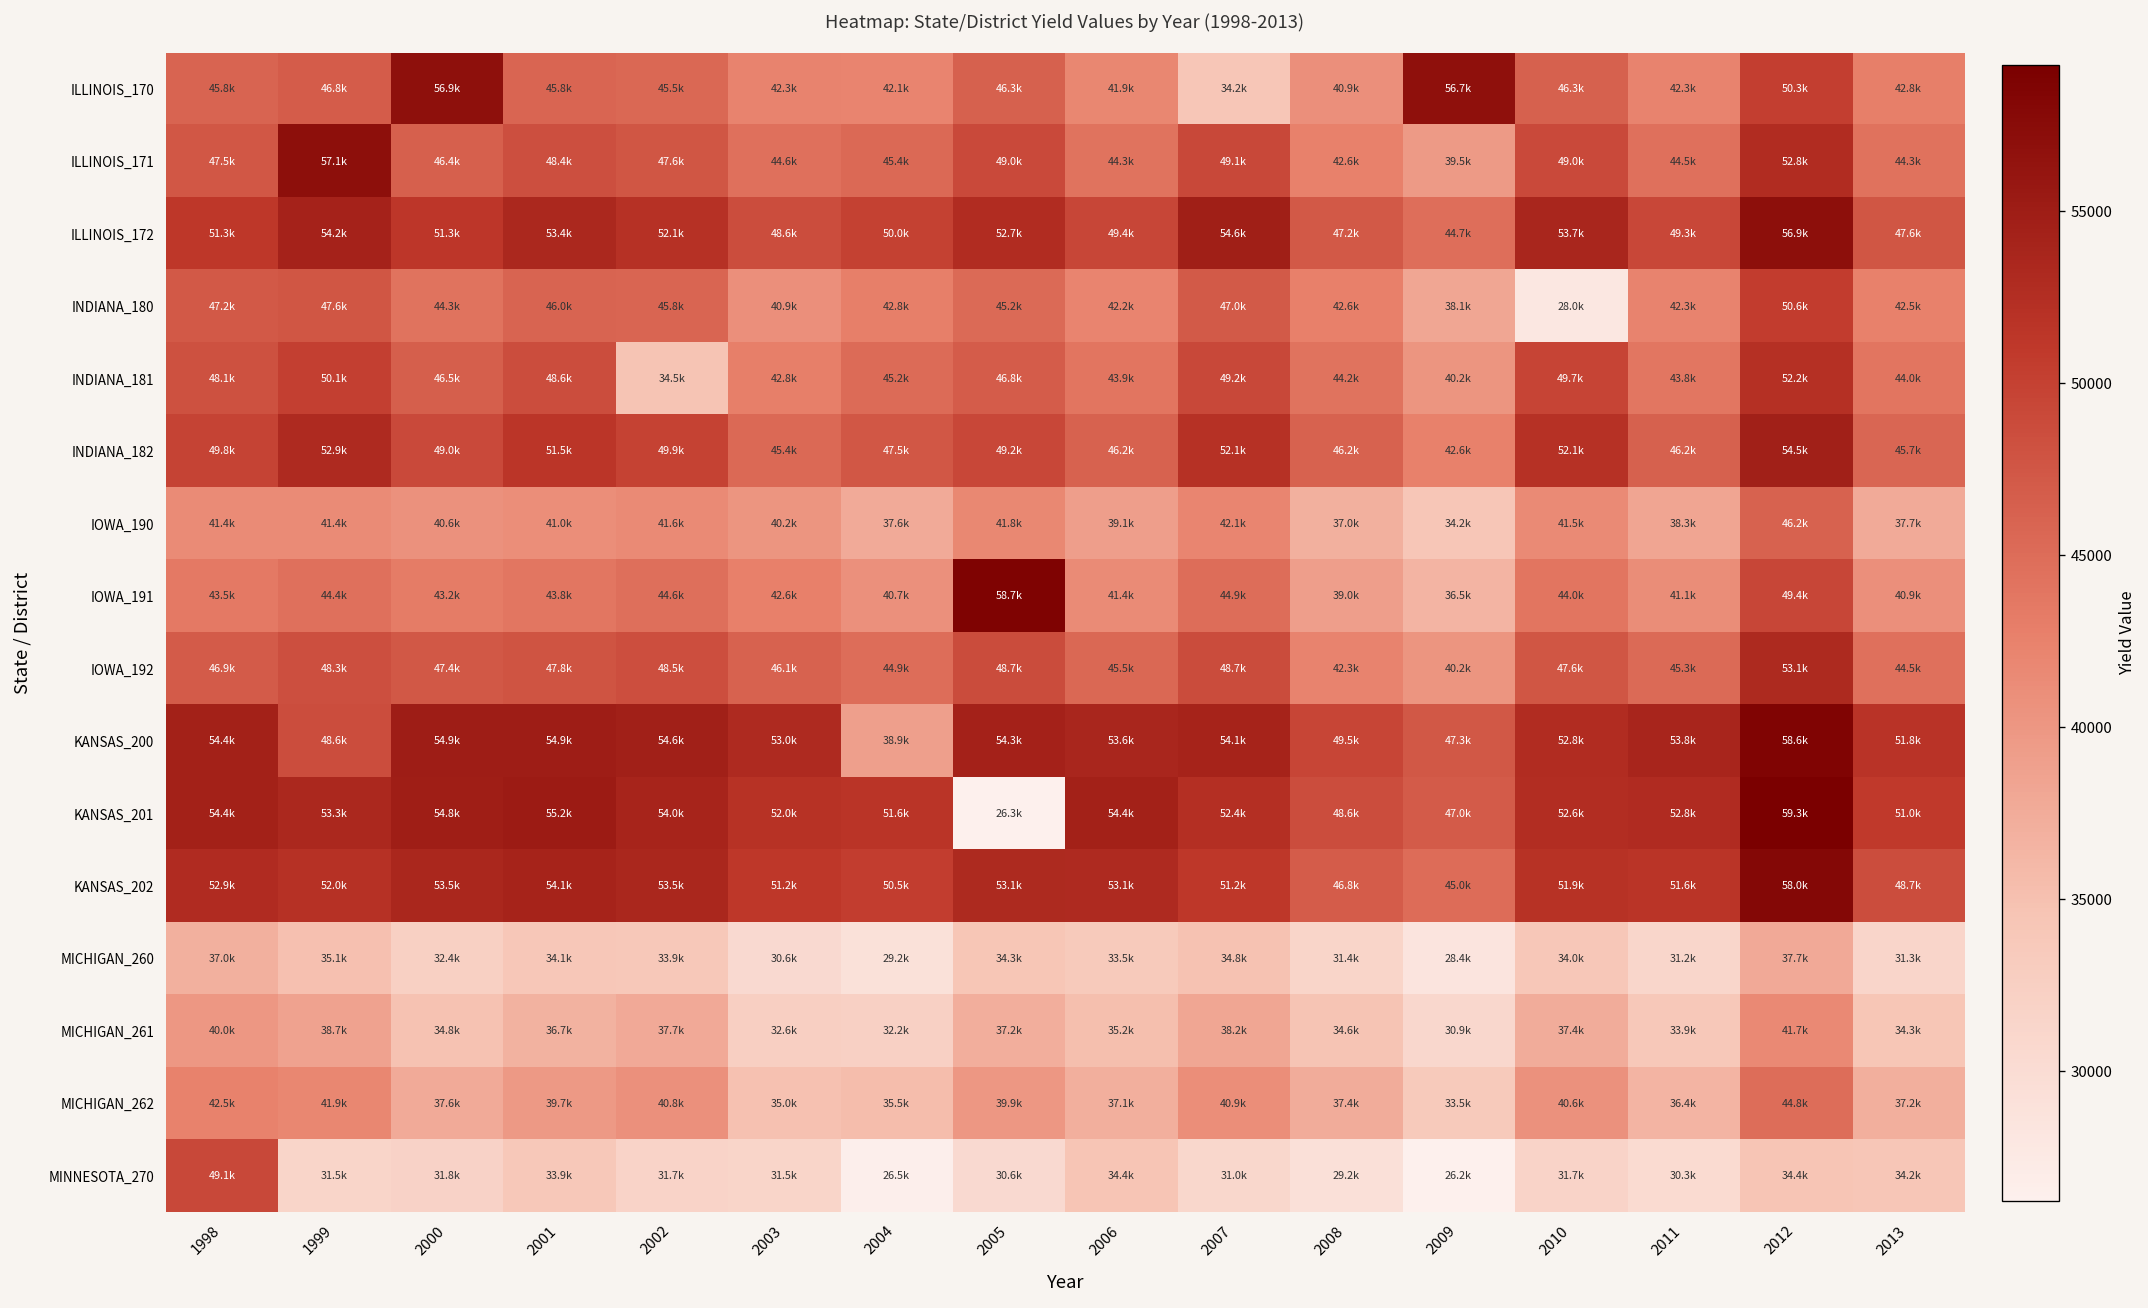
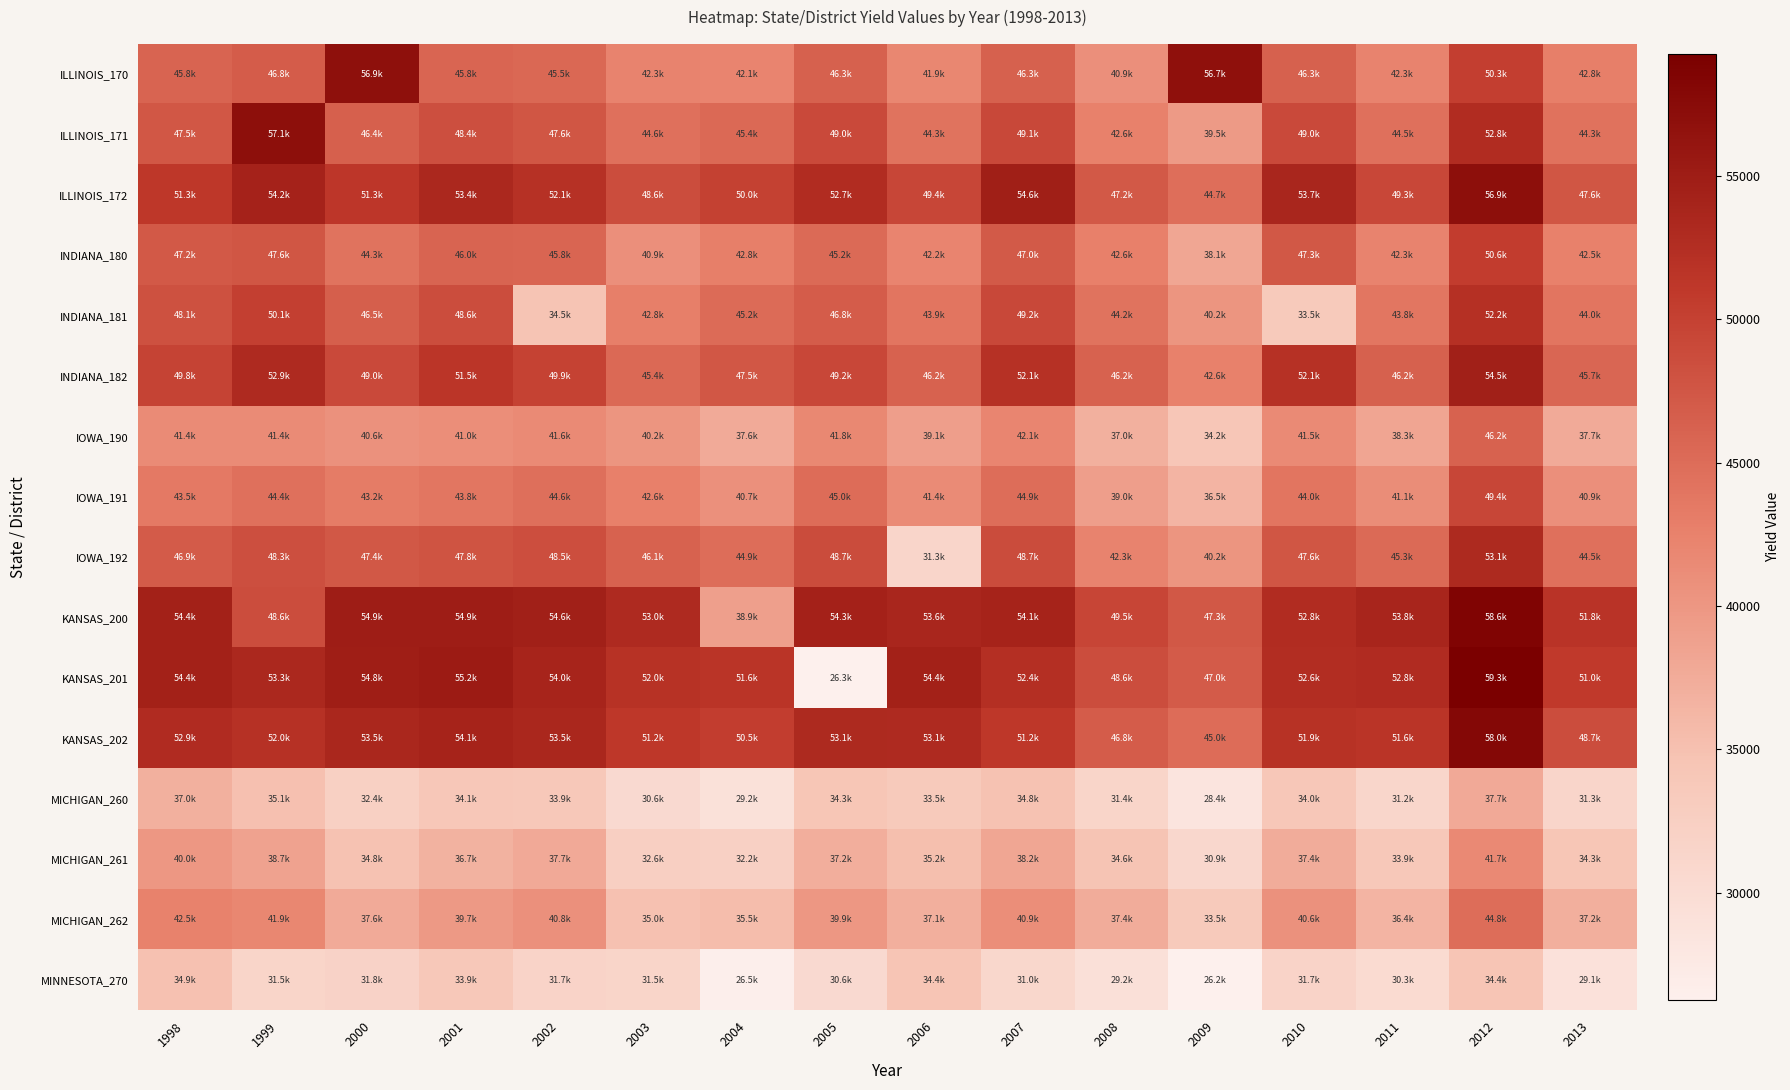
ILLINOIS_170, 2007: 34.2k -> 46.3k
INDIANA_180, 2010: 28.0k -> 47.3k
INDIANA_181, 2010: 49.7k -> 33.5k
IOWA_191, 2005: 58.7k -> 45.0k
IOWA_192, 2006: 45.5k -> 31.3k
MINNESOTA_270, 1998: 49.1k -> 34.9k
MINNESOTA_270, 2013: 34.2k -> 29.1k
